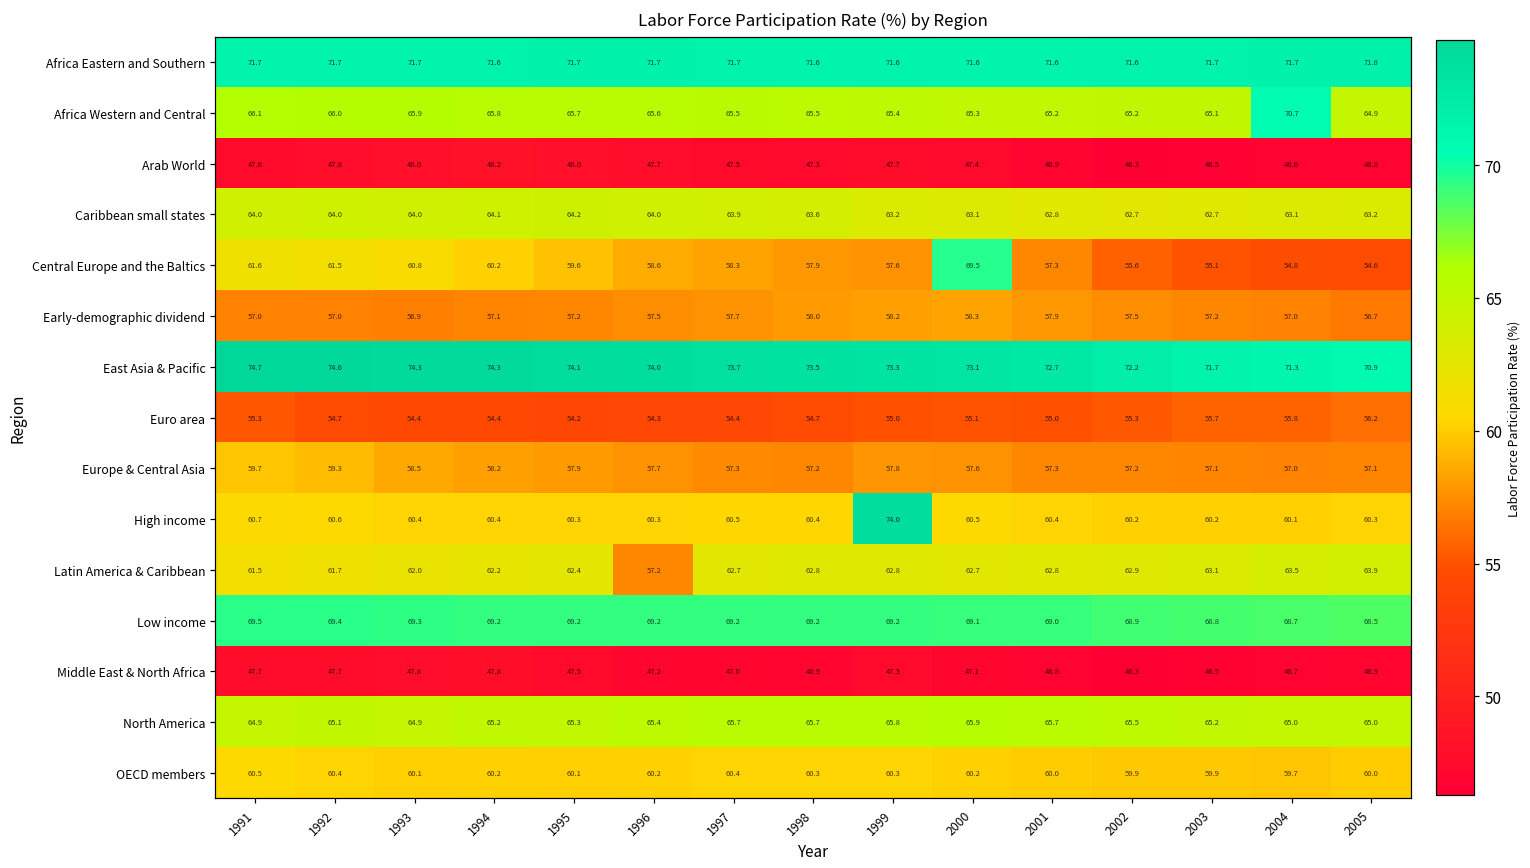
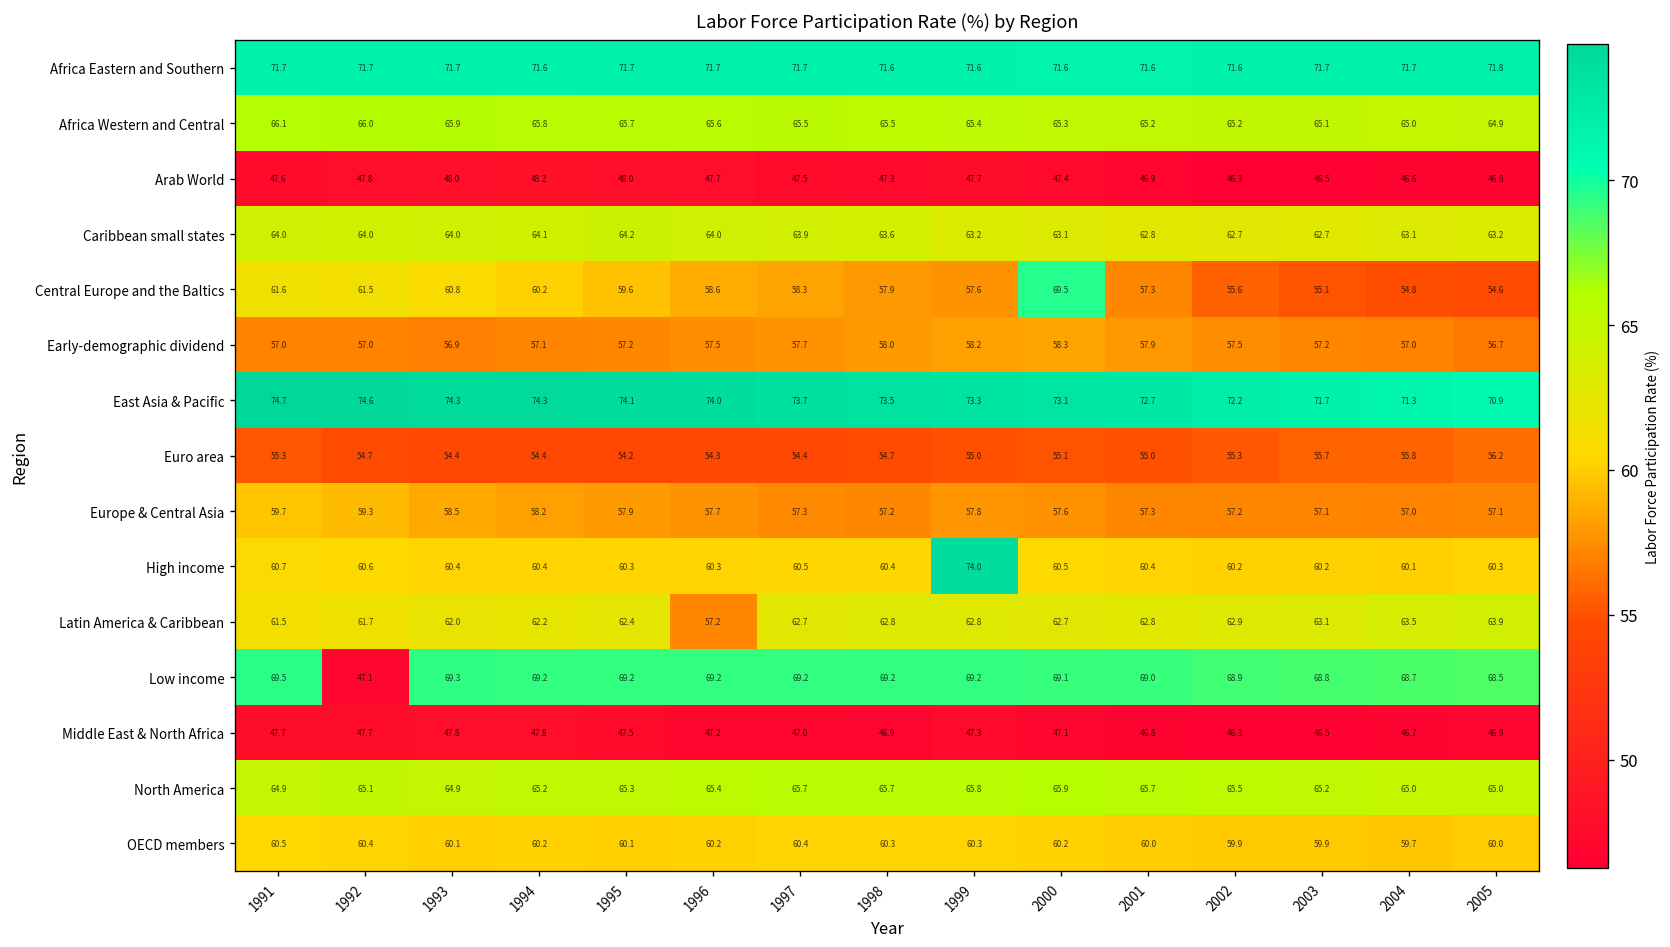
Africa Western and Central, 2004: 70.7 -> 65.0
Low income, 1992: 69.4 -> 47.1
